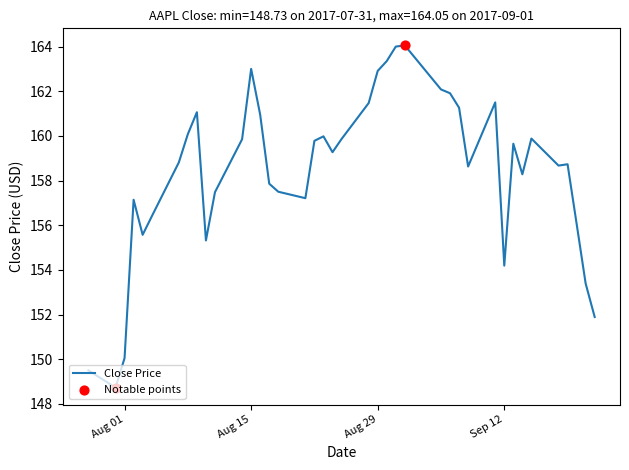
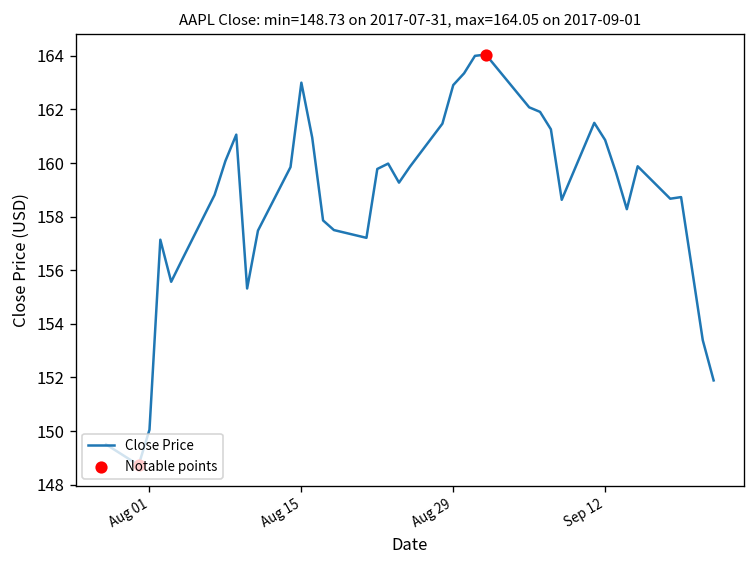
Close Price, Sep 12: 154.2 -> 160.9
